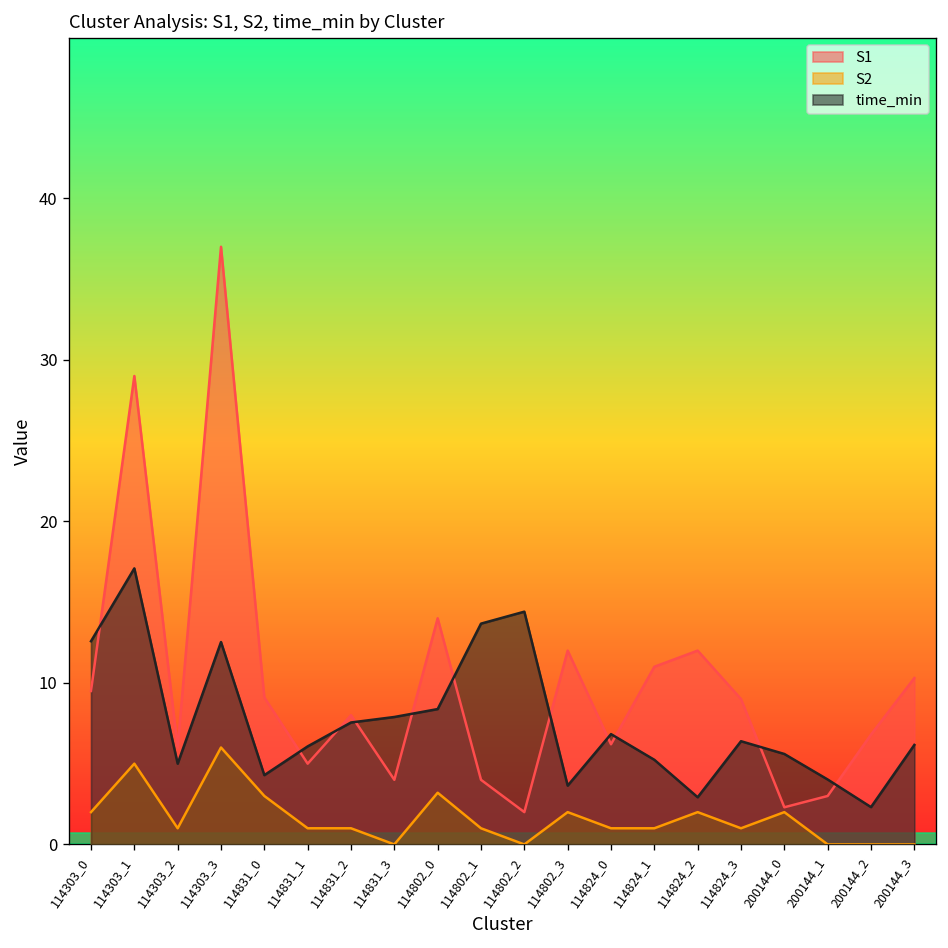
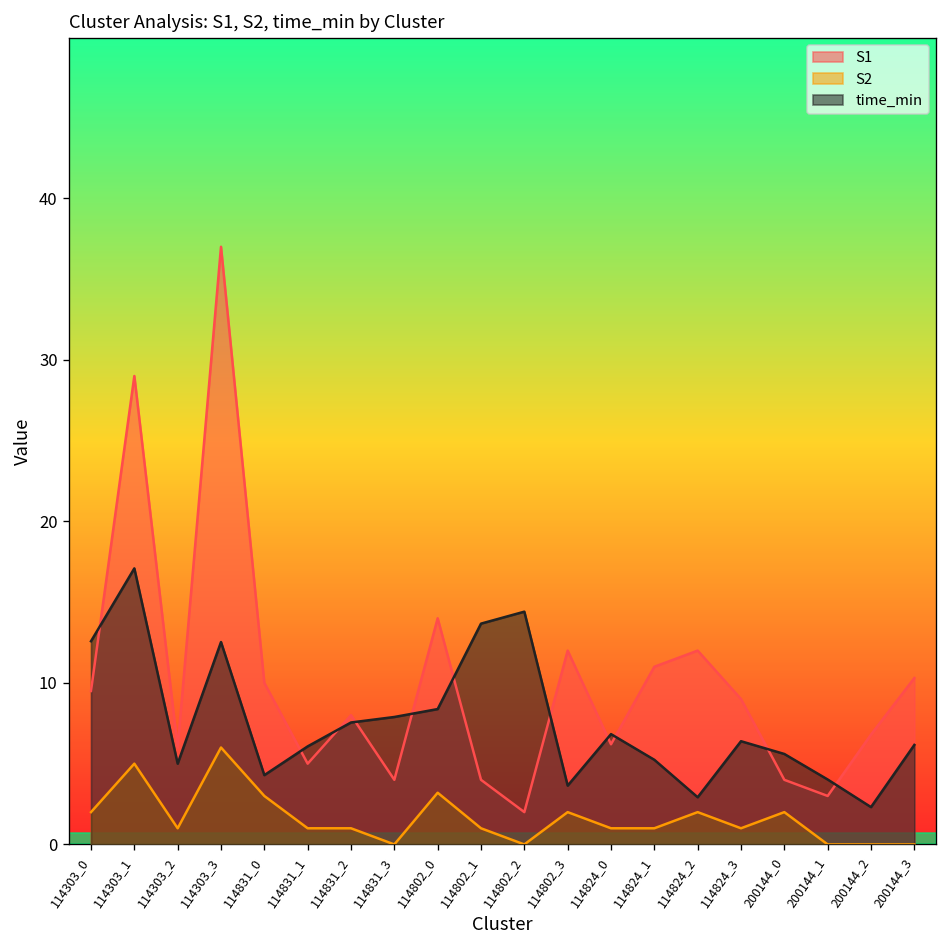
S1, 114831_0: 9.1 -> 10.0
S1, 200144_0: 2.3 -> 4.0
